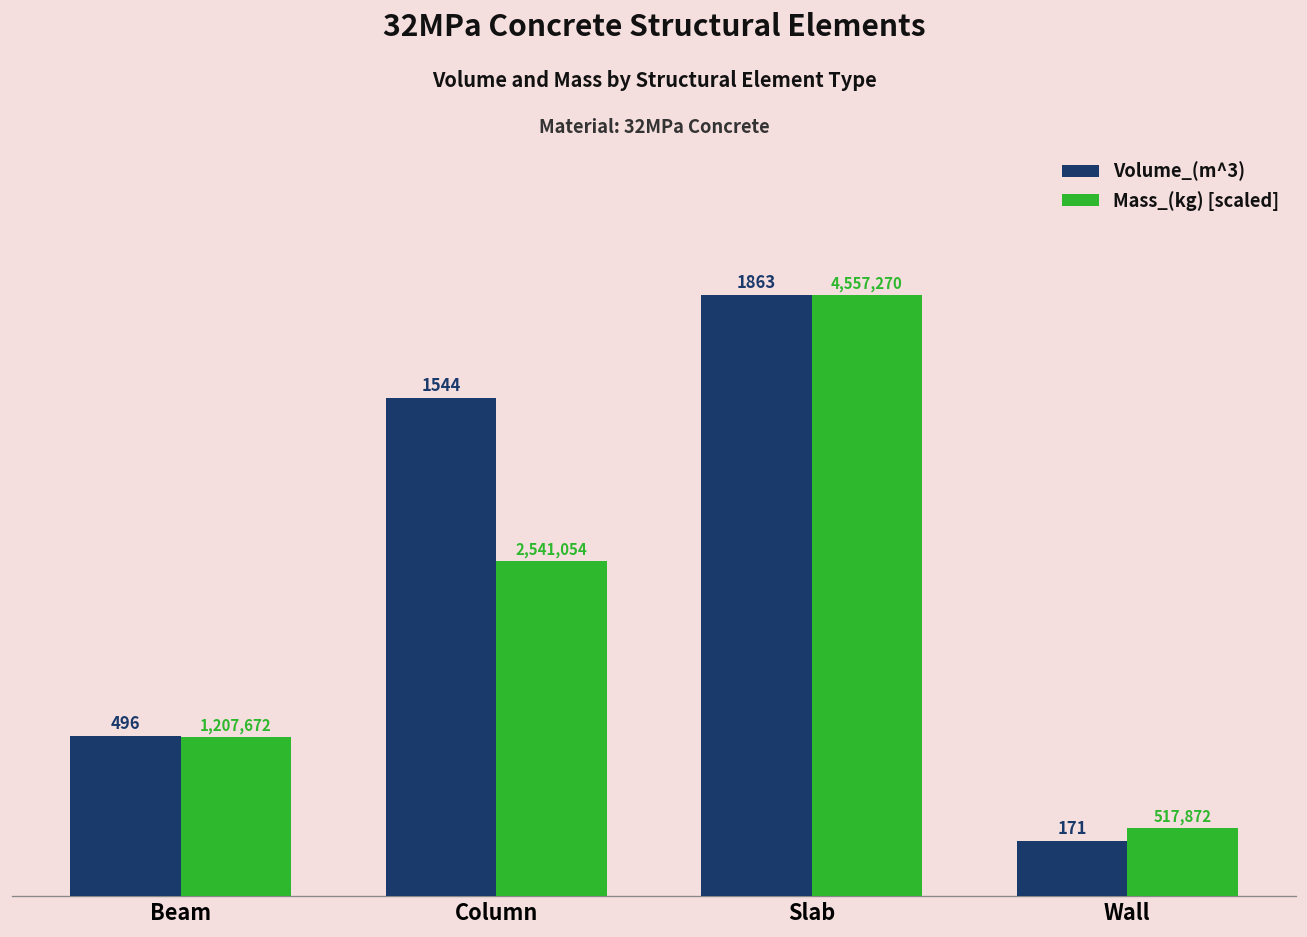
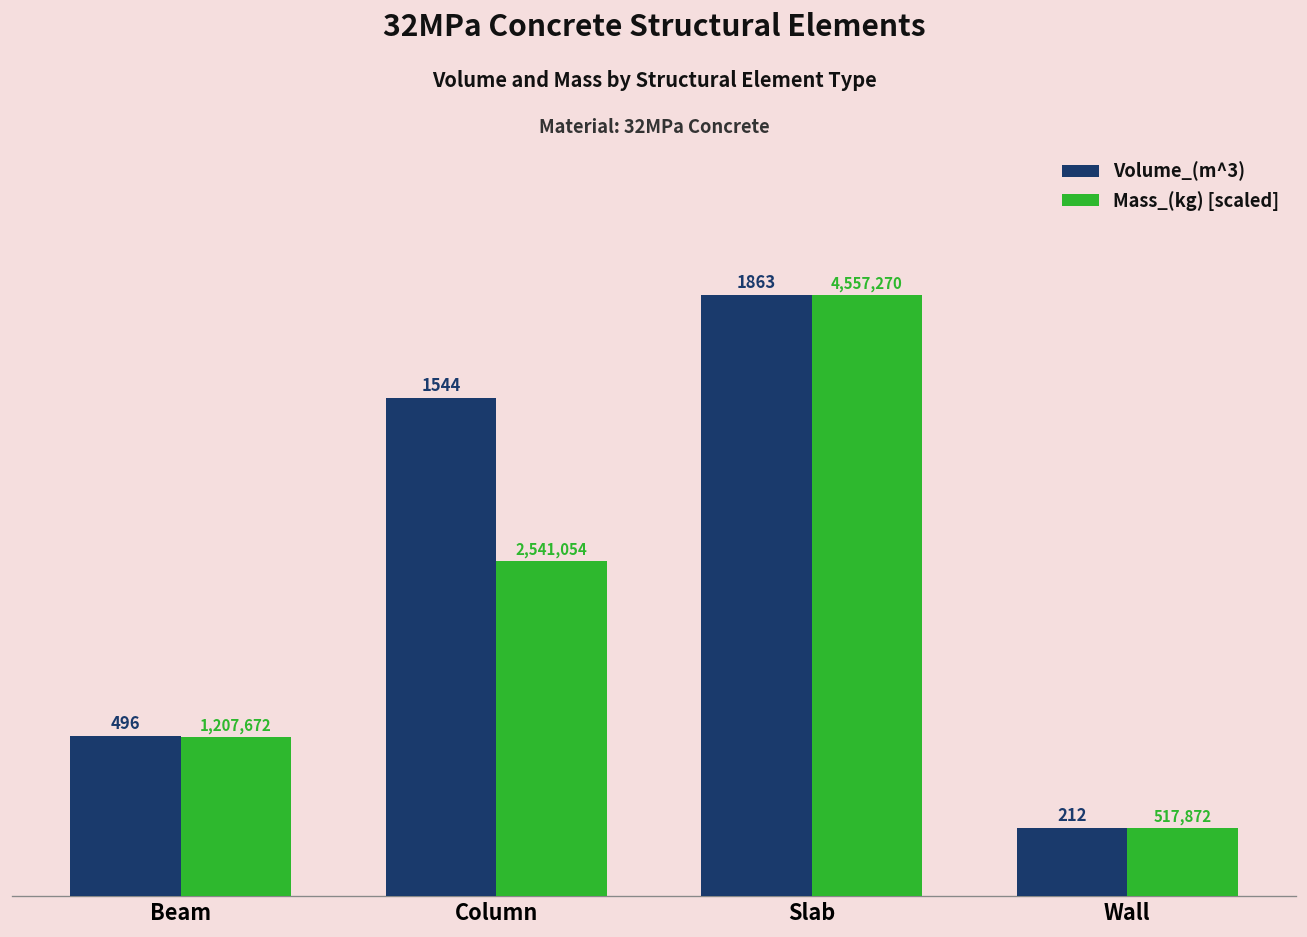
Volume_(m^3), Wall: 171 -> 212
